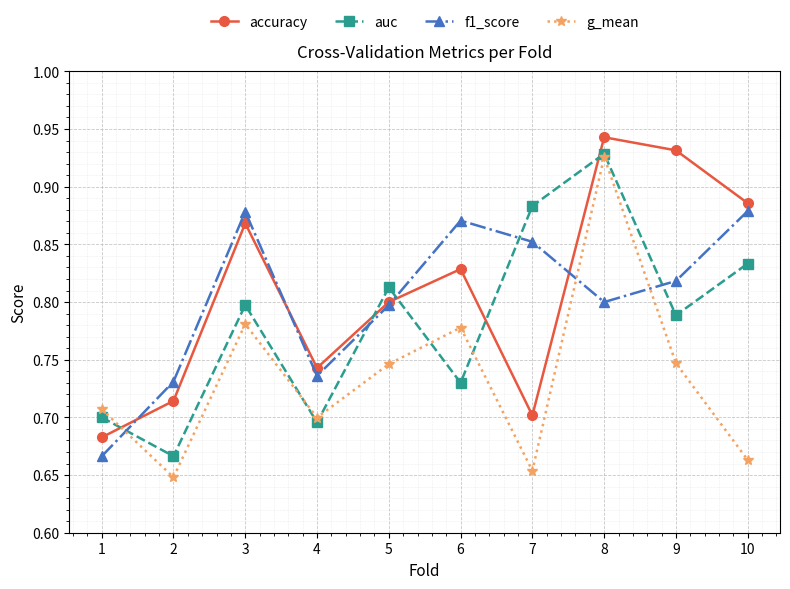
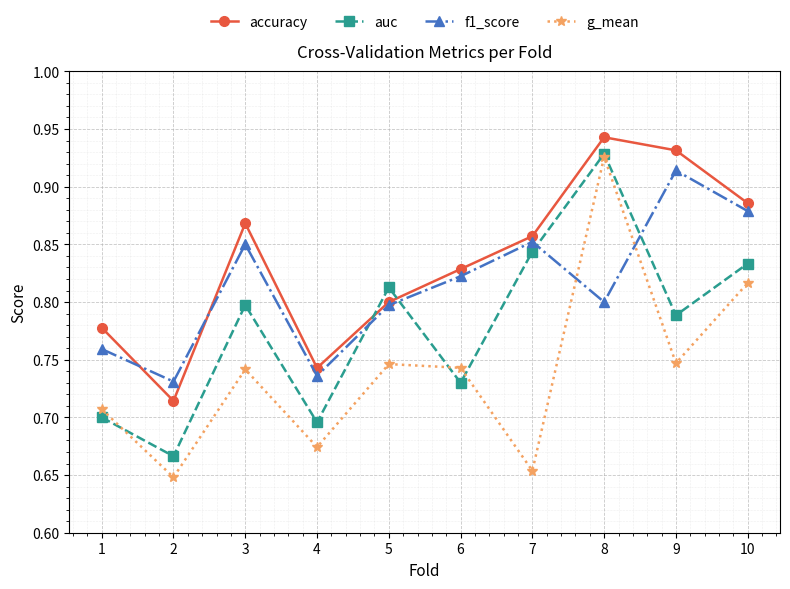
accuracy, 1: 0.683 -> 0.778
f1_score, 1: 0.666 -> 0.759
f1_score, 3: 0.878 -> 0.850
g_mean, 3: 0.781 -> 0.742
g_mean, 4: 0.700 -> 0.674
f1_score, 6: 0.871 -> 0.822
g_mean, 6: 0.778 -> 0.743
accuracy, 7: 0.702 -> 0.857
auc, 7: 0.883 -> 0.844
f1_score, 9: 0.818 -> 0.914
g_mean, 10: 0.663 -> 0.816
